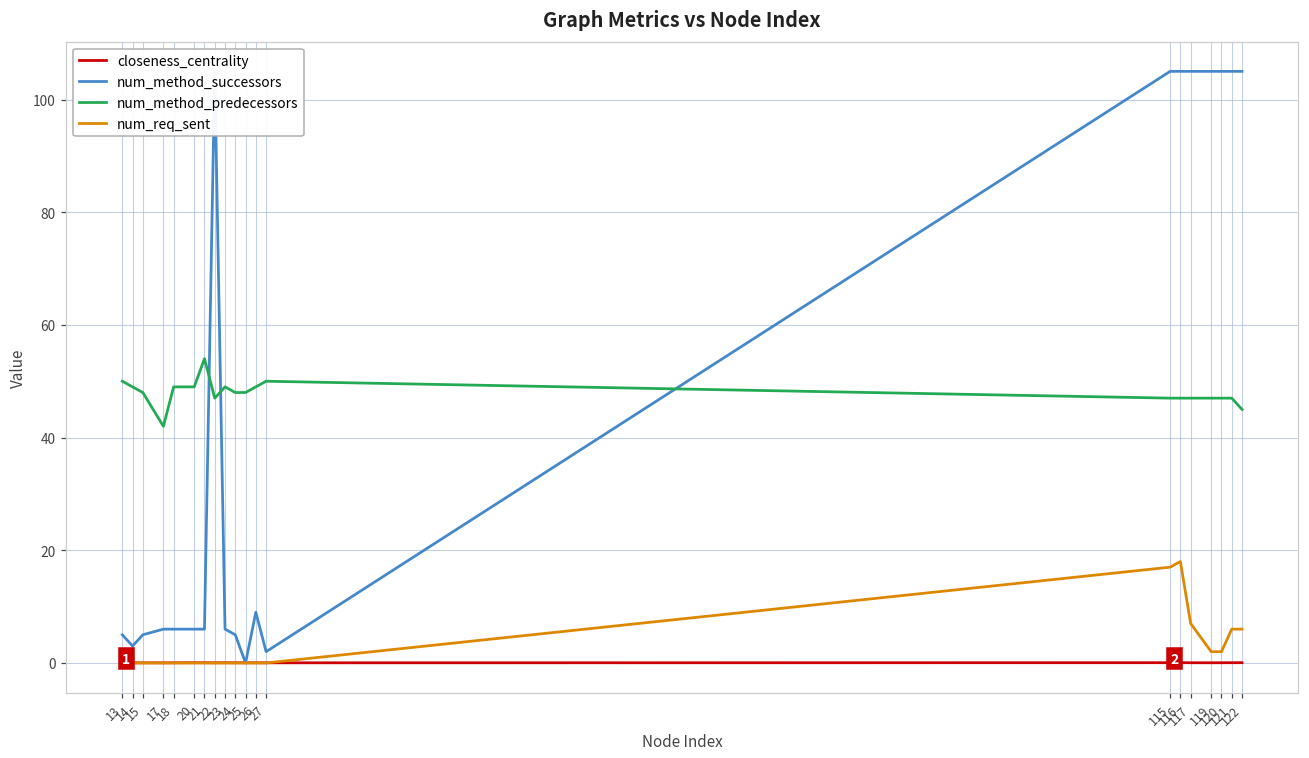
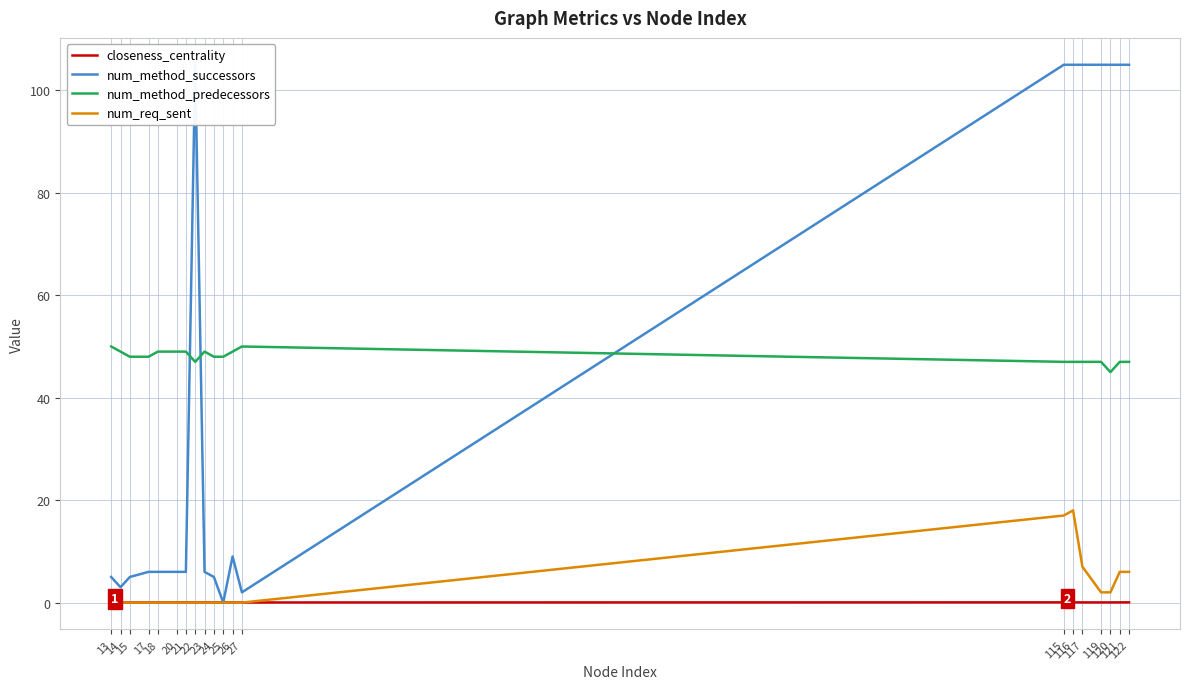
num_method_predecessors, 17: 42 -> 48
num_method_predecessors, 21: 54 -> 49
num_method_predecessors, 120: 47 -> 45
num_method_predecessors, 122: 45 -> 47
